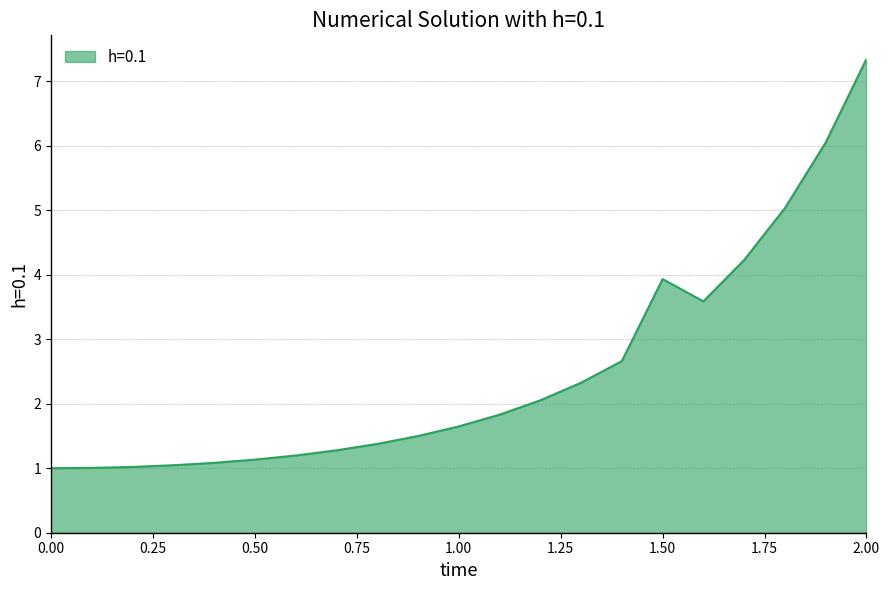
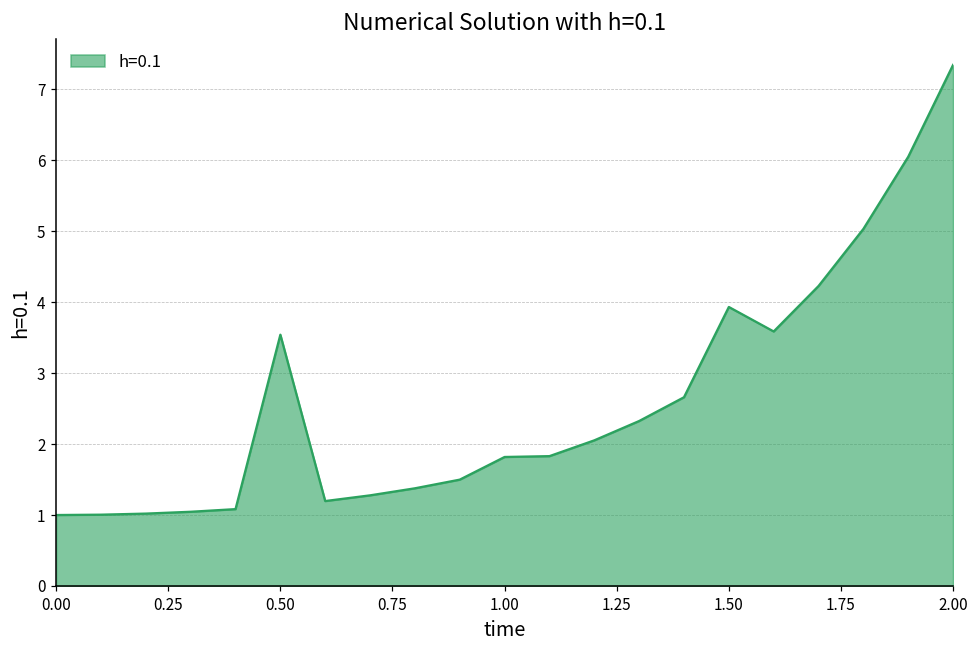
0.50: 1.1 -> 3.5
1.00: 1.6 -> 1.8
